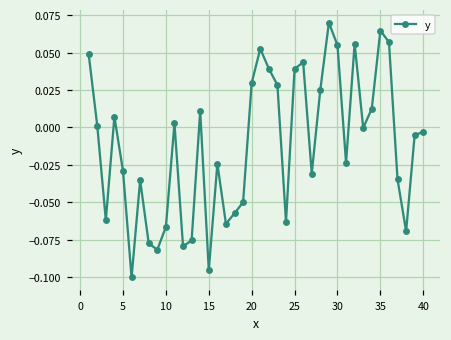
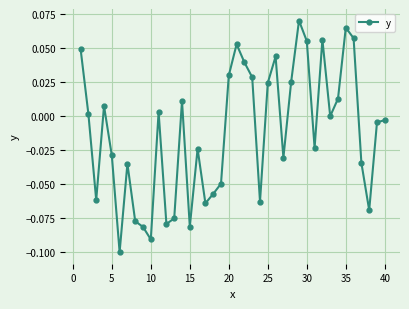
10: -0.067 -> -0.091
15: -0.095 -> -0.082
25: 0.039 -> 0.024
